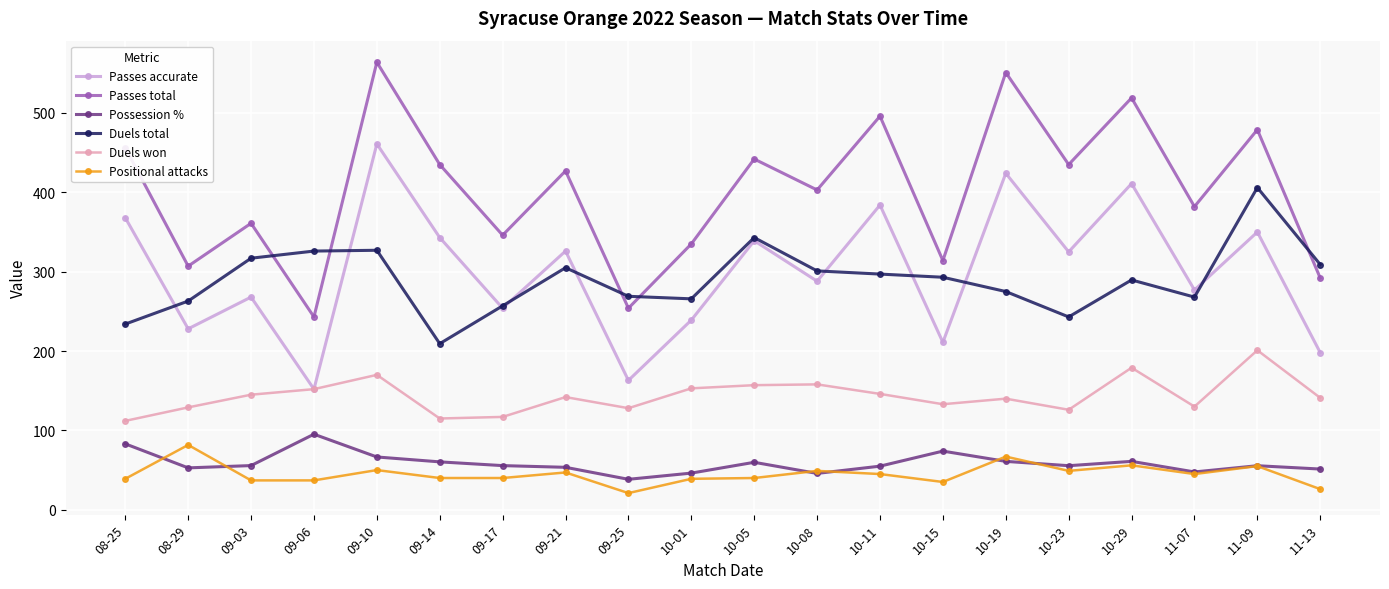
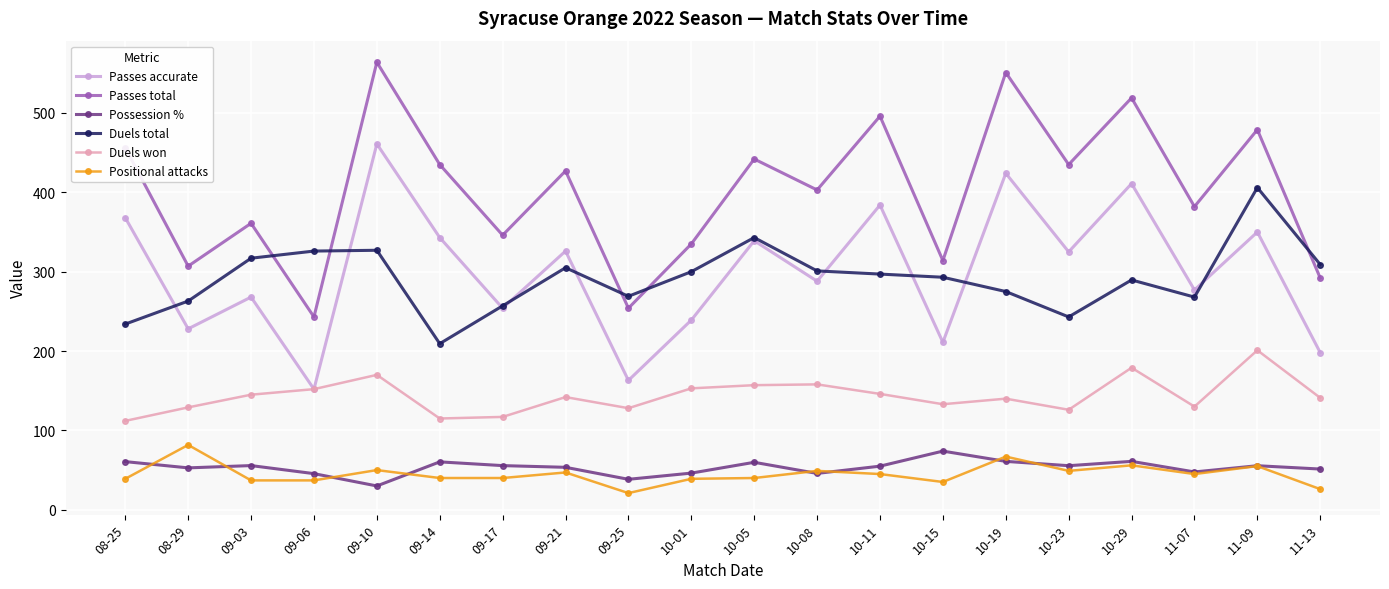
Possession %, 08-25: 80 -> 60
Possession %, 09-06: 100 -> 50
Possession %, 09-10: 70 -> 30
Duels total, 10-01: 270 -> 300
